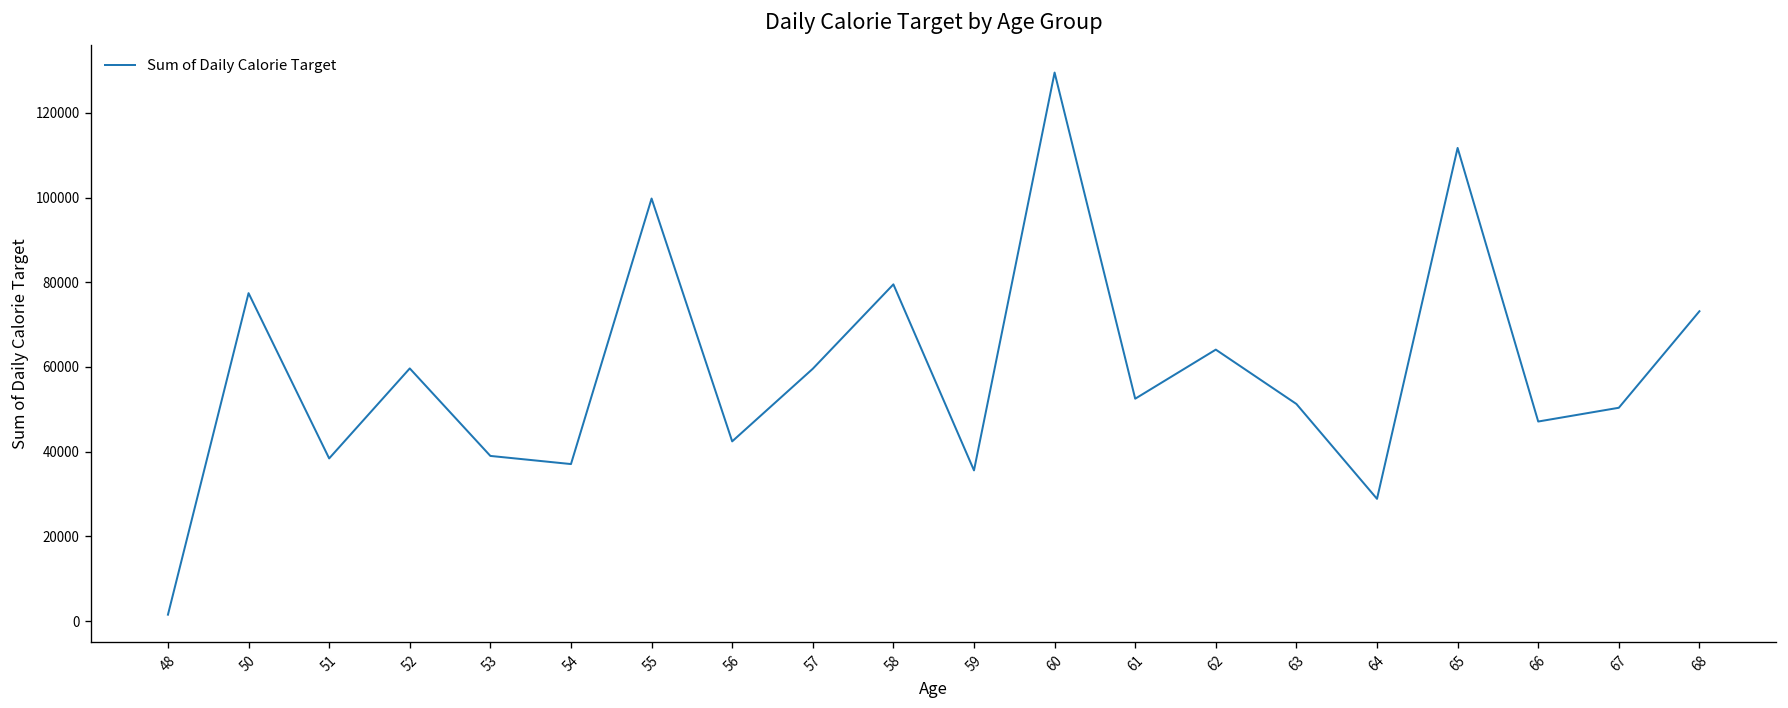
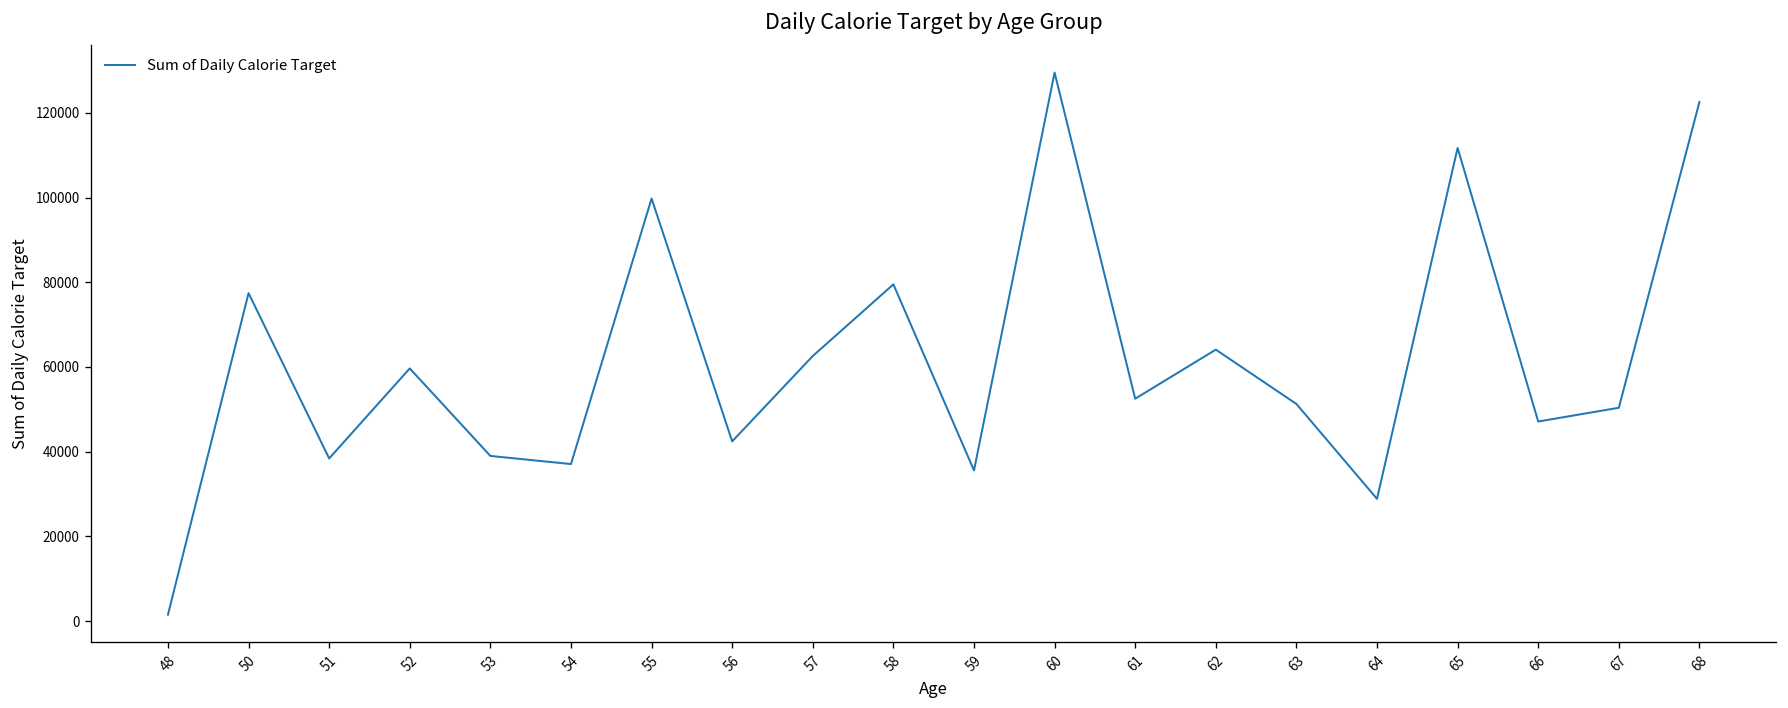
57: 60000 -> 63000
68: 73000 -> 123000
